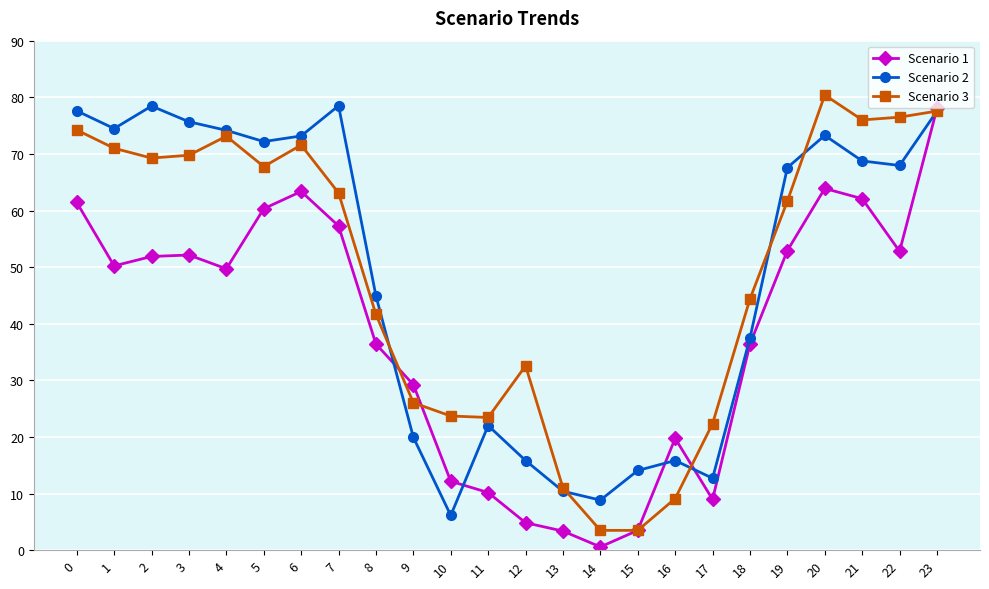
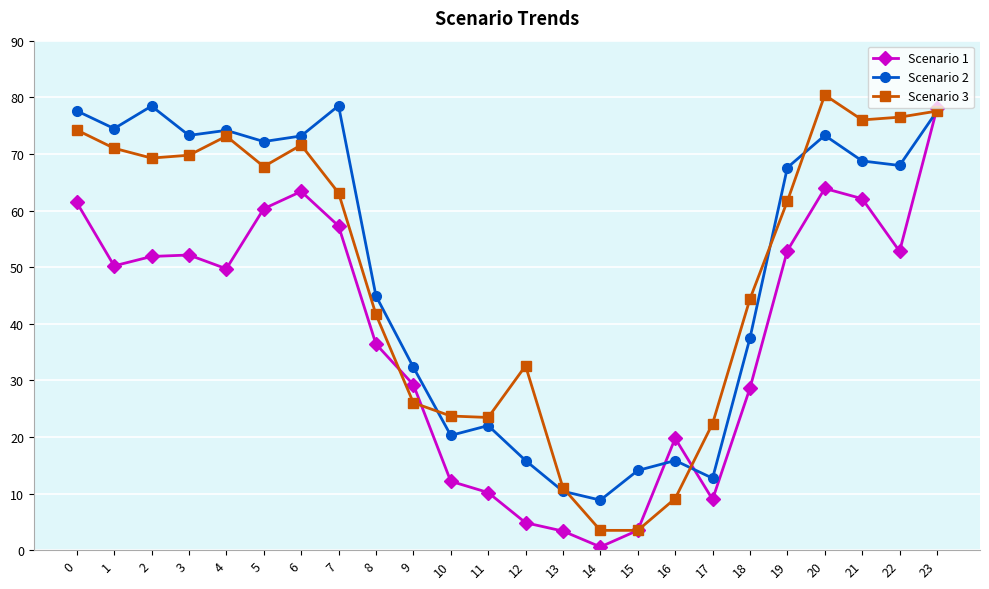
Scenario 2, 3: 76 -> 73
Scenario 2, 9: 20 -> 32
Scenario 2, 10: 6 -> 20
Scenario 1, 18: 36 -> 29
